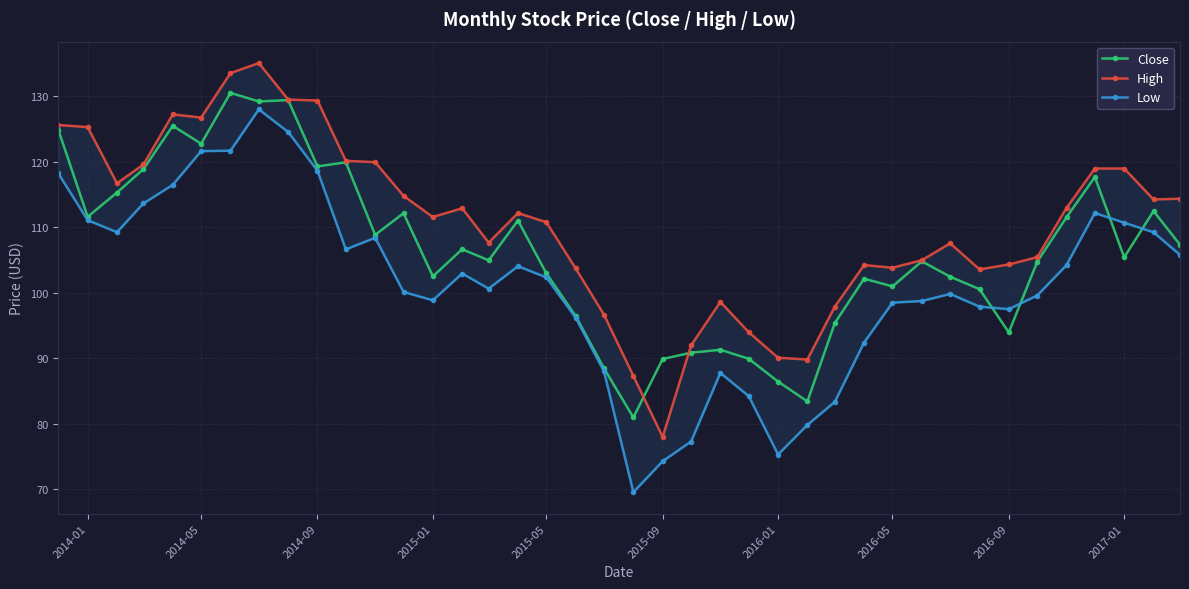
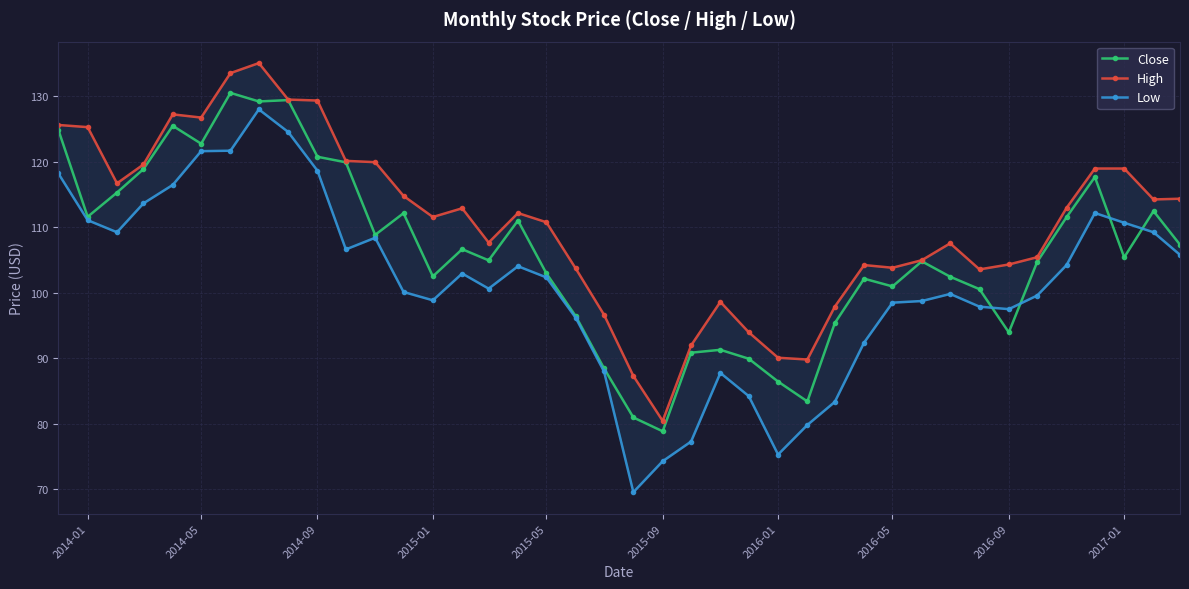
Close, 2014-09: 119 -> 121
Close, 2015-09: 90 -> 79
High, 2015-09: 78 -> 80
